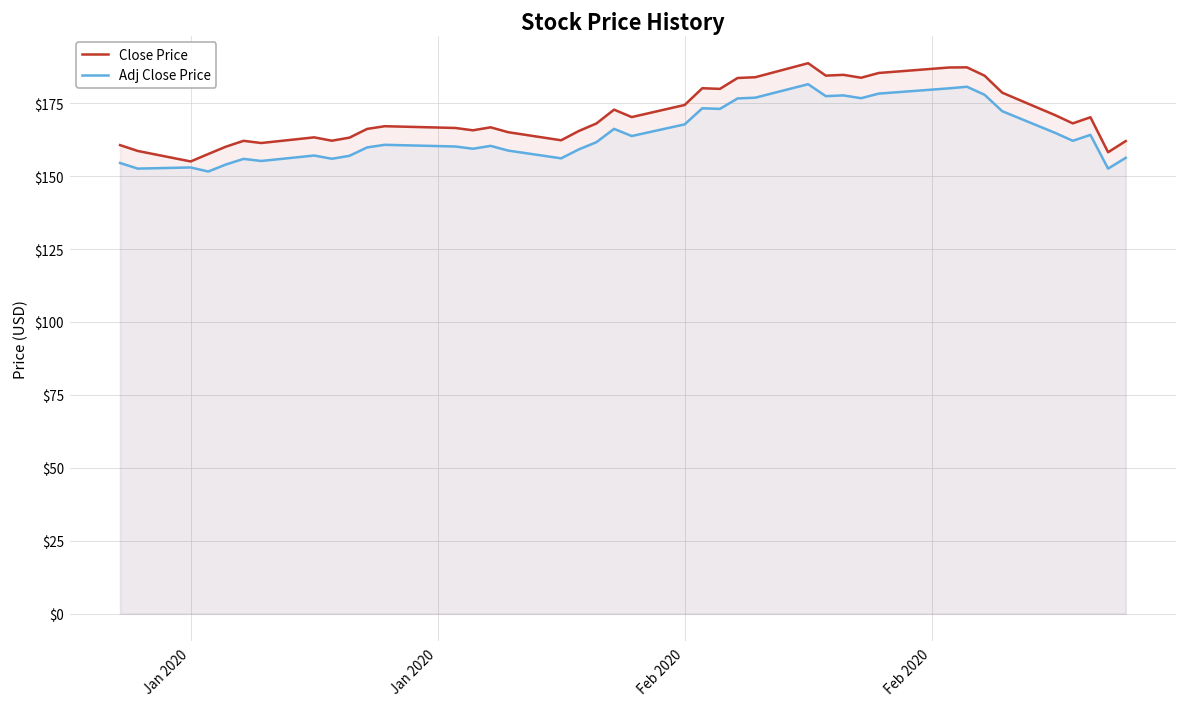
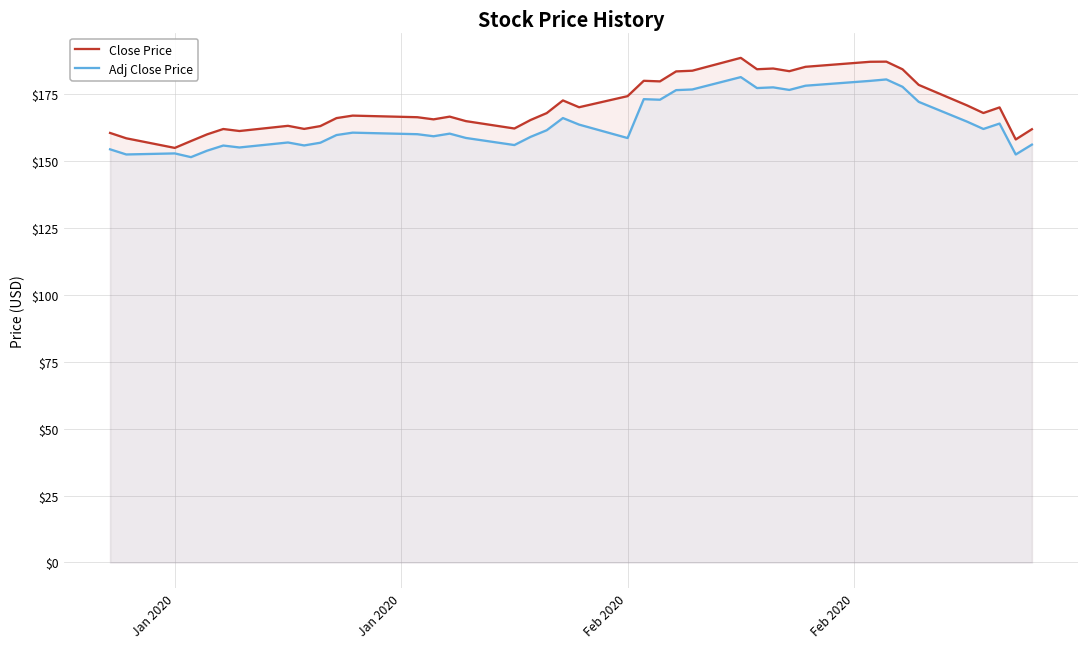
Adj Close Price, Feb 2020: $168 -> $159
